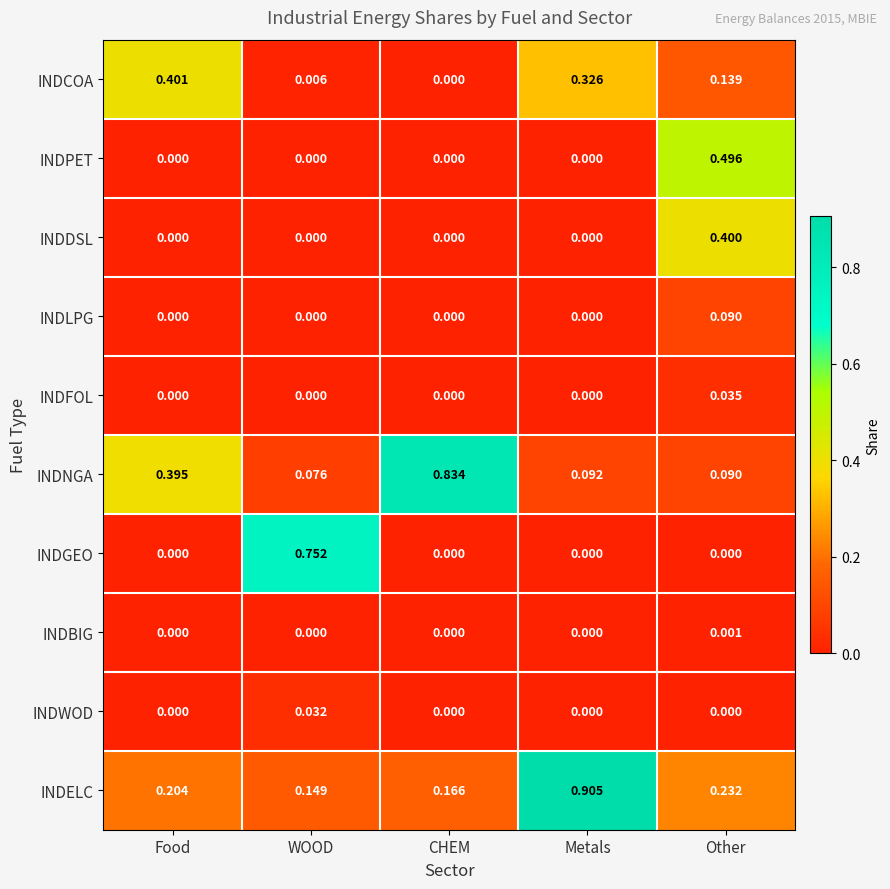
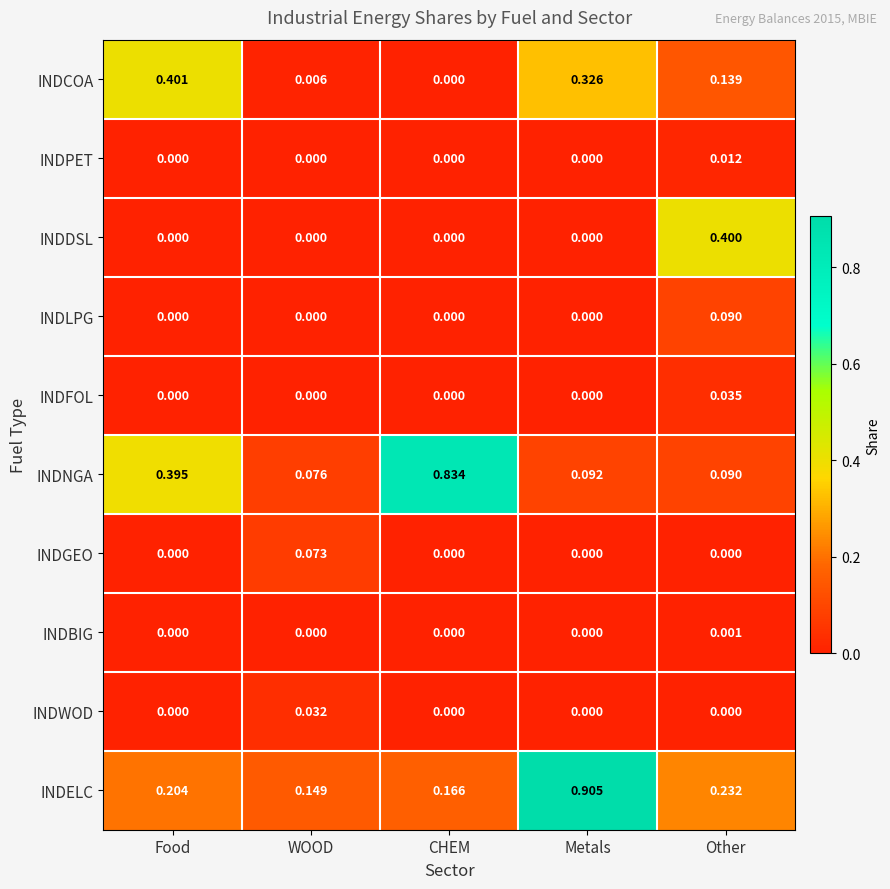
INDPET, Other: 0.496 -> 0.012
INDGEO, WOOD: 0.752 -> 0.073
